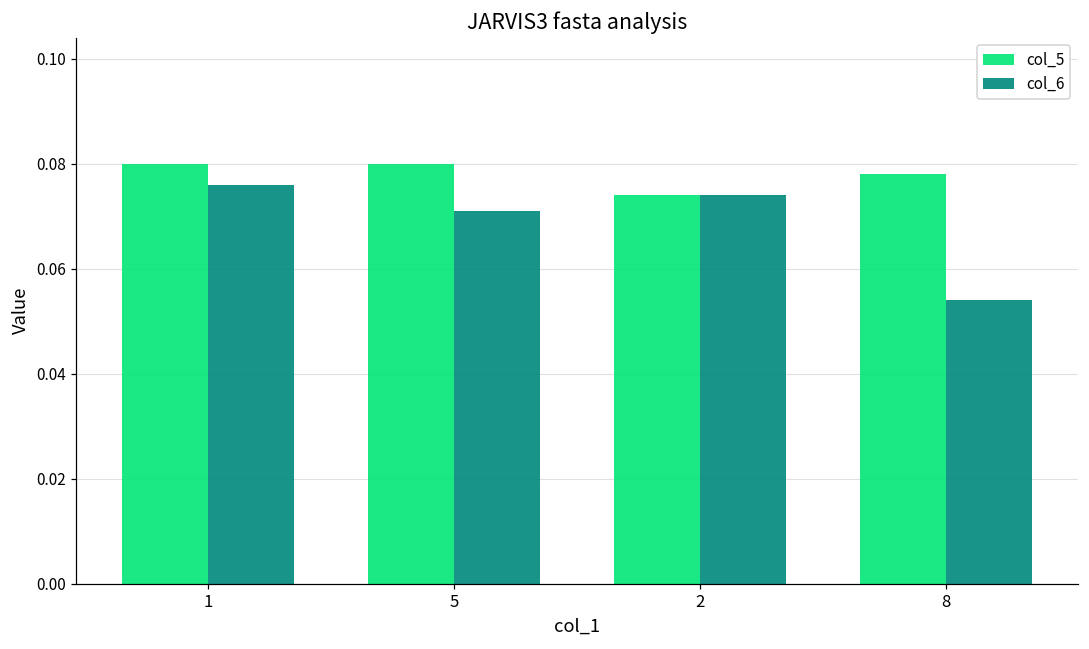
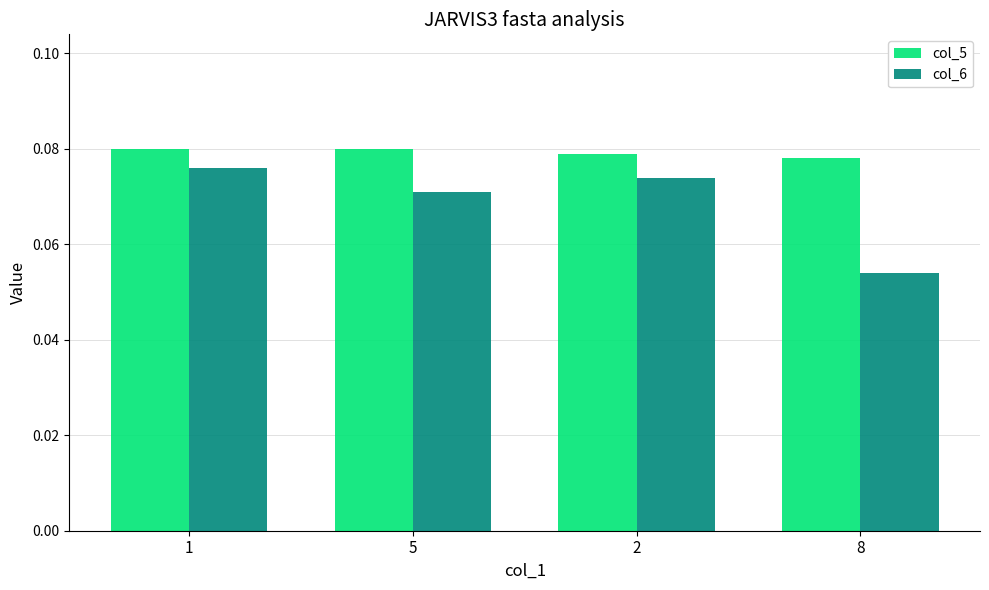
col_5, 2: 0.074 -> 0.079
